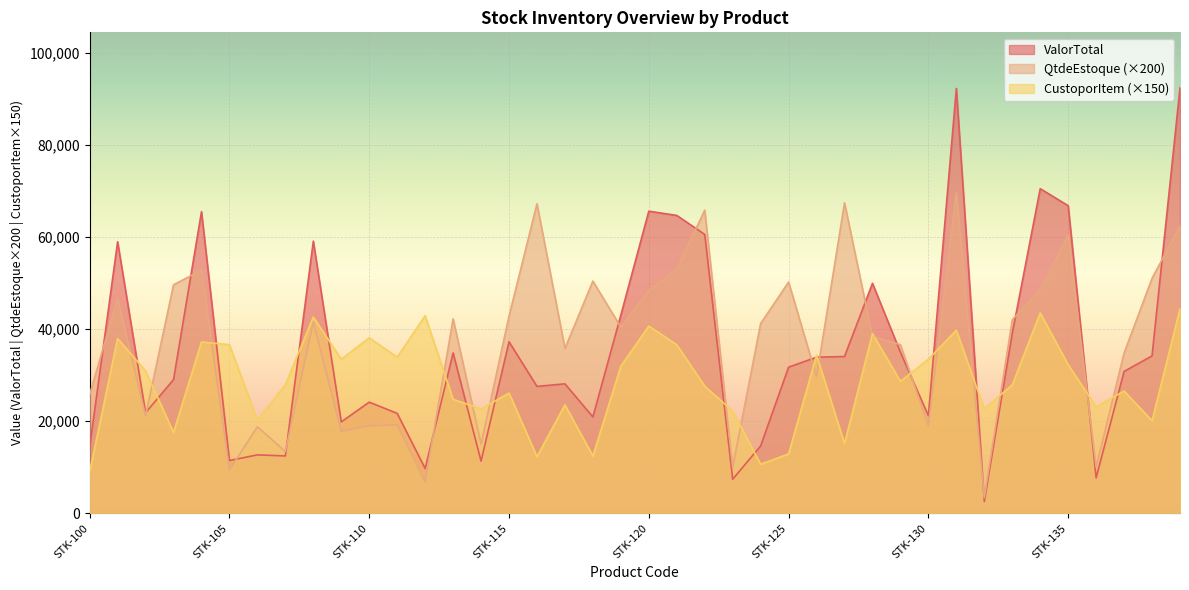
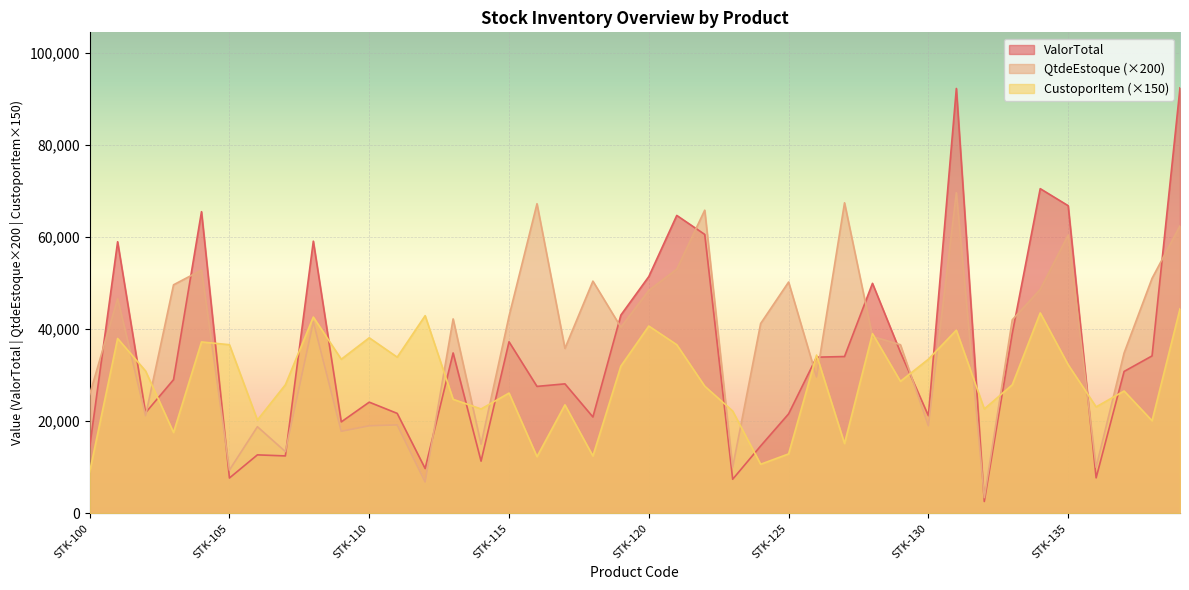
ValorTotal, STK-105: 11,000 -> 8,000
ValorTotal, STK-120: 66,000 -> 51,000
ValorTotal, STK-125: 32,000 -> 22,000
